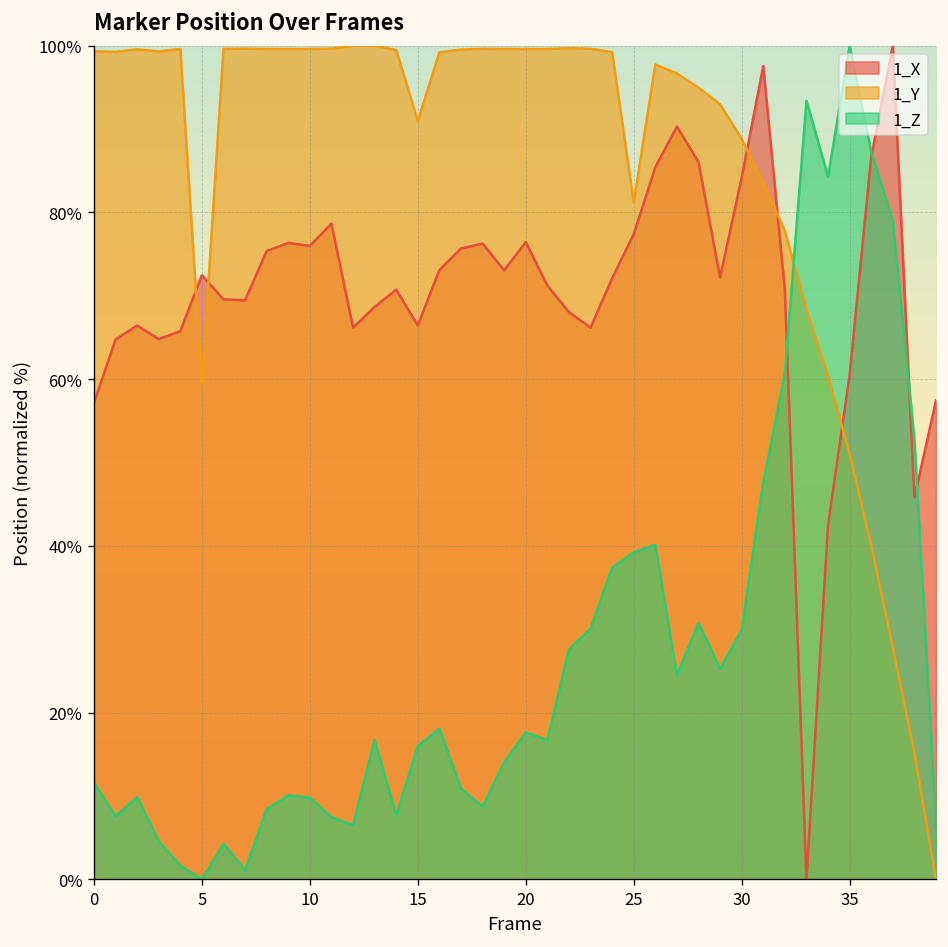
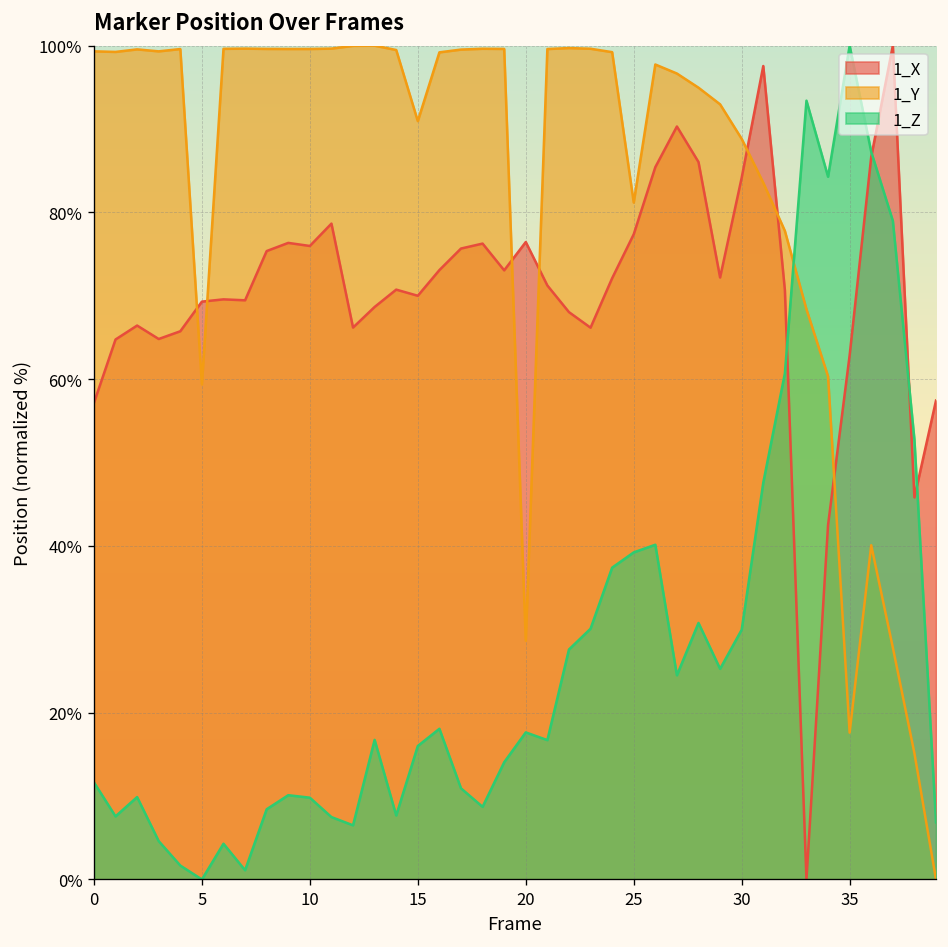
1_X, 5: 72% -> 69%
1_X, 15: 66% -> 70%
1_Y, 20: 100% -> 29%
1_X, 35: 61% -> 63%
1_Y, 35: 51% -> 18%
